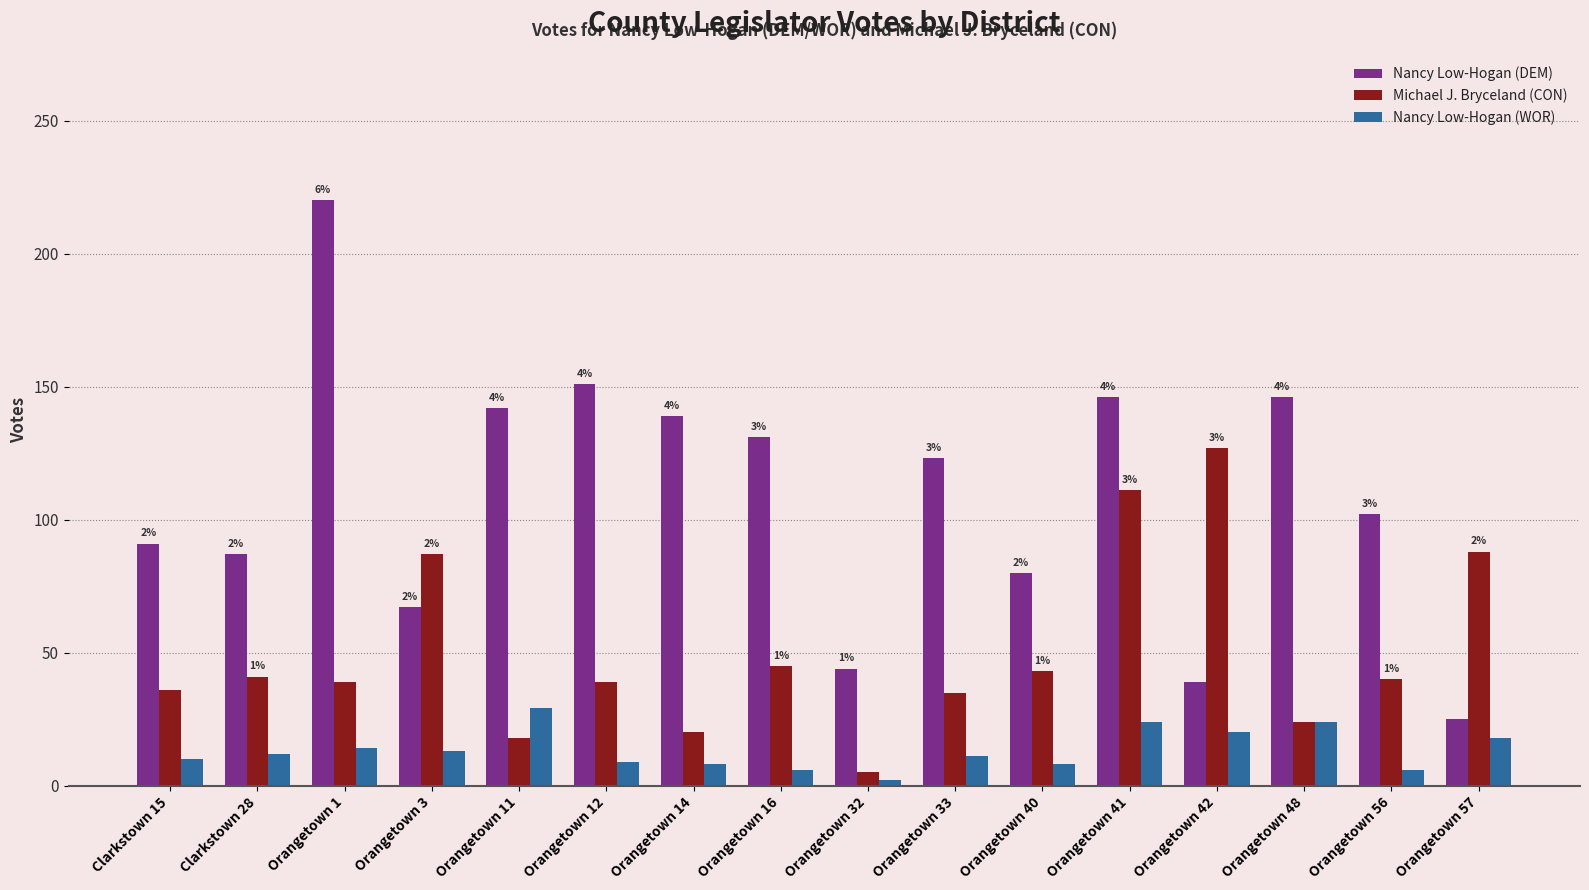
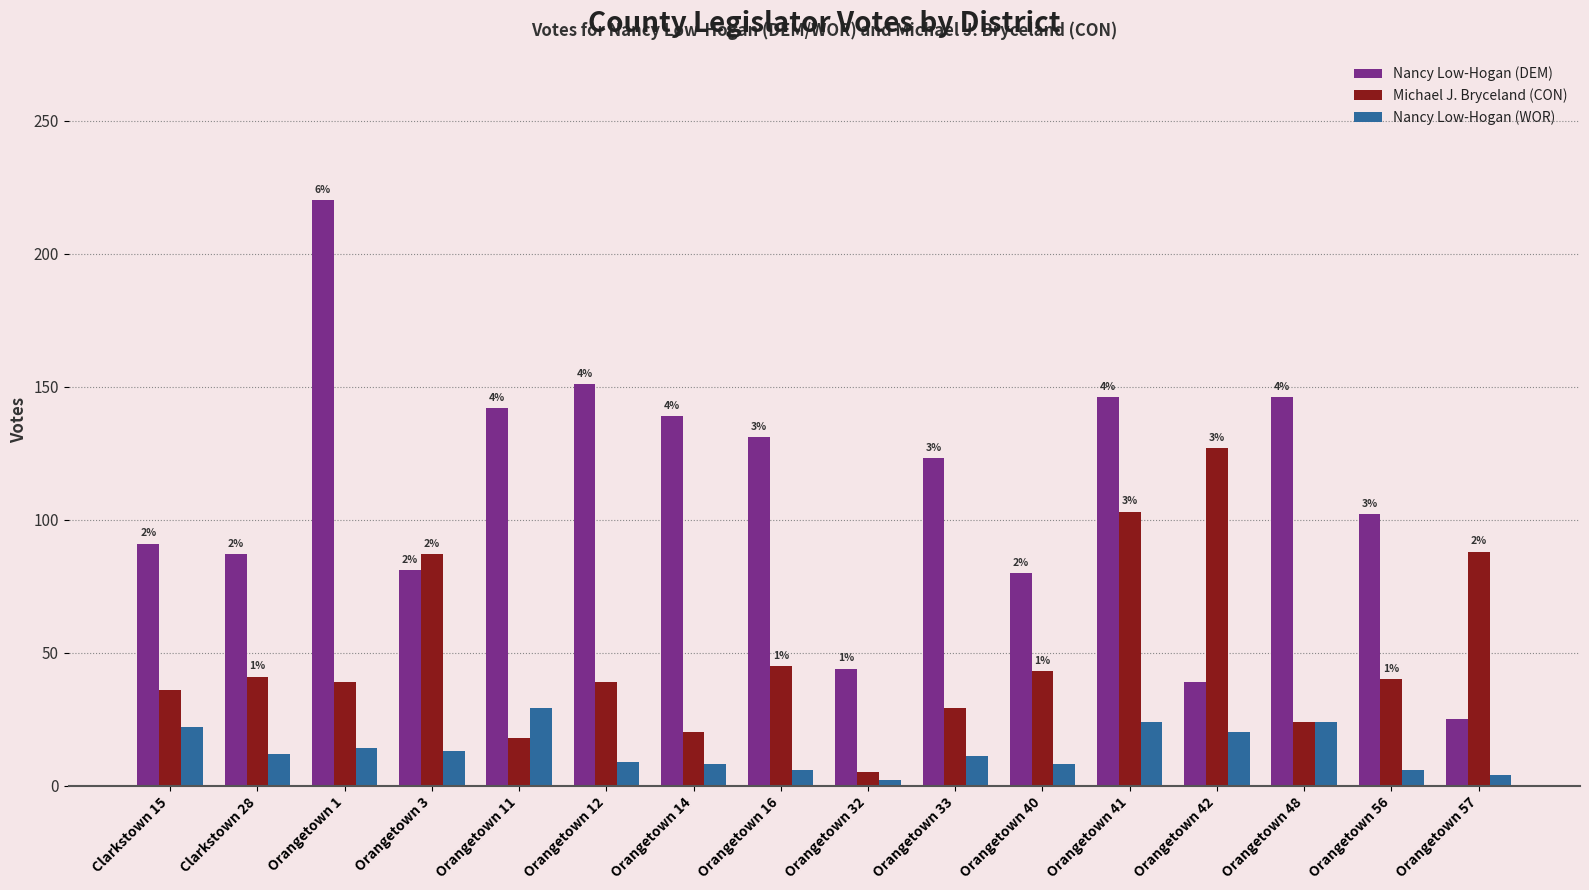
Nancy Low-Hogan (WOR), Clarkstown 15: 10 -> 22
Nancy Low-Hogan (DEM), Orangetown 3: 67 -> 81
Michael J. Bryceland (CON), Orangetown 33: 35 -> 29
Michael J. Bryceland (CON), Orangetown 41: 111 -> 103
Nancy Low-Hogan (WOR), Orangetown 57: 18 -> 4
